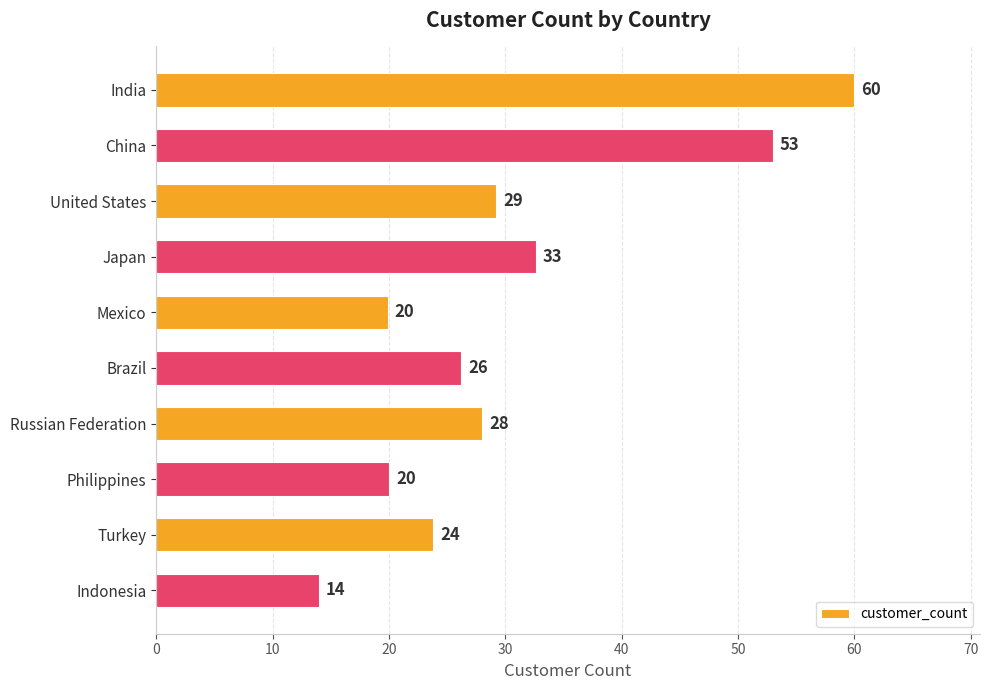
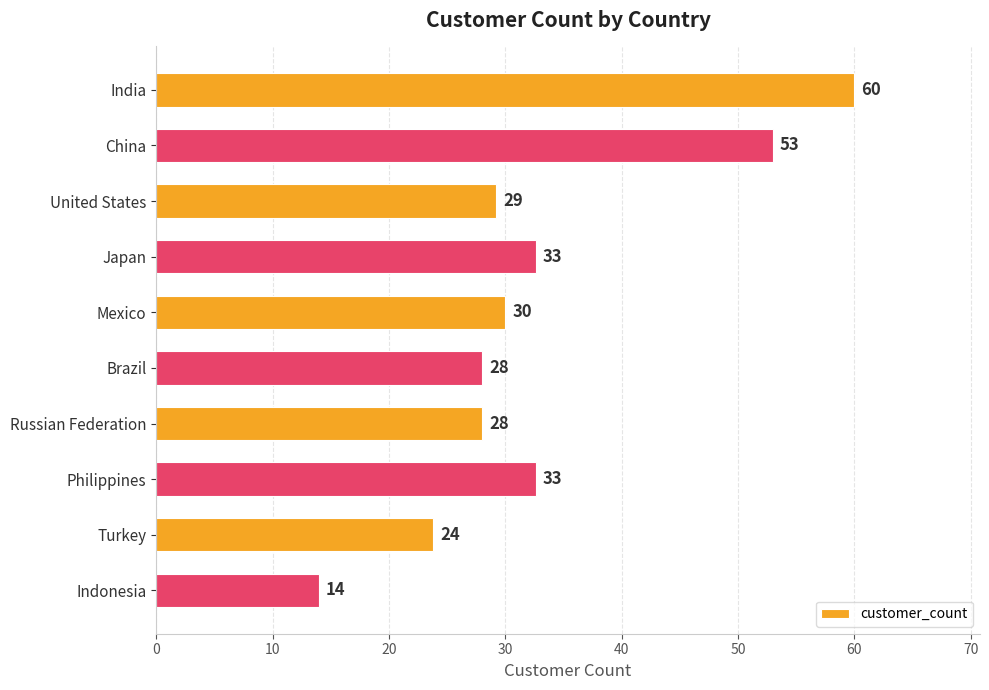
Mexico: 20 -> 30
Brazil: 26 -> 28
Philippines: 20 -> 33
